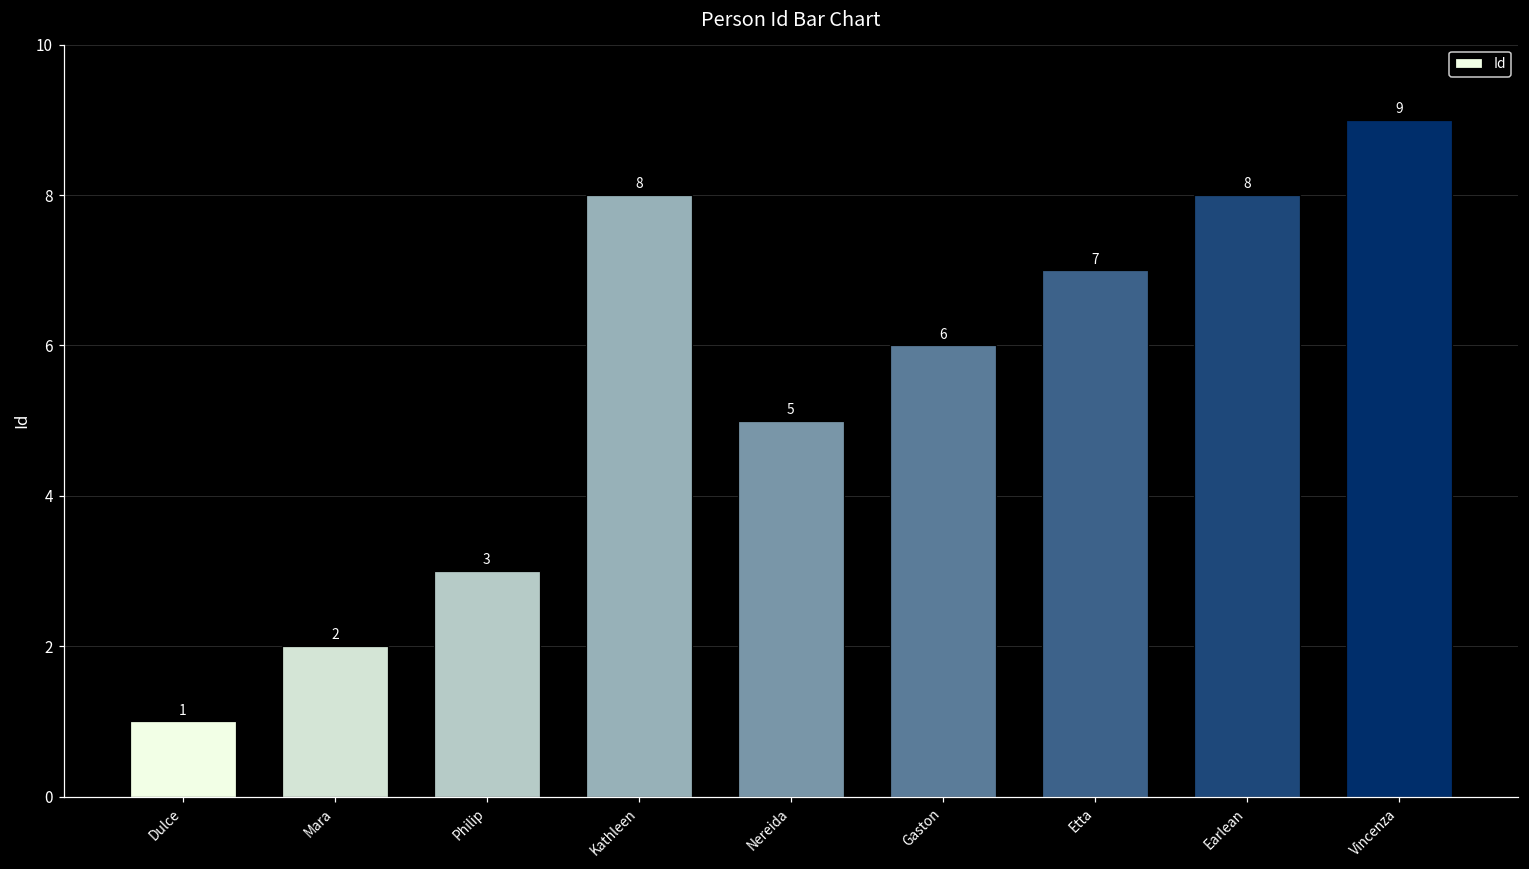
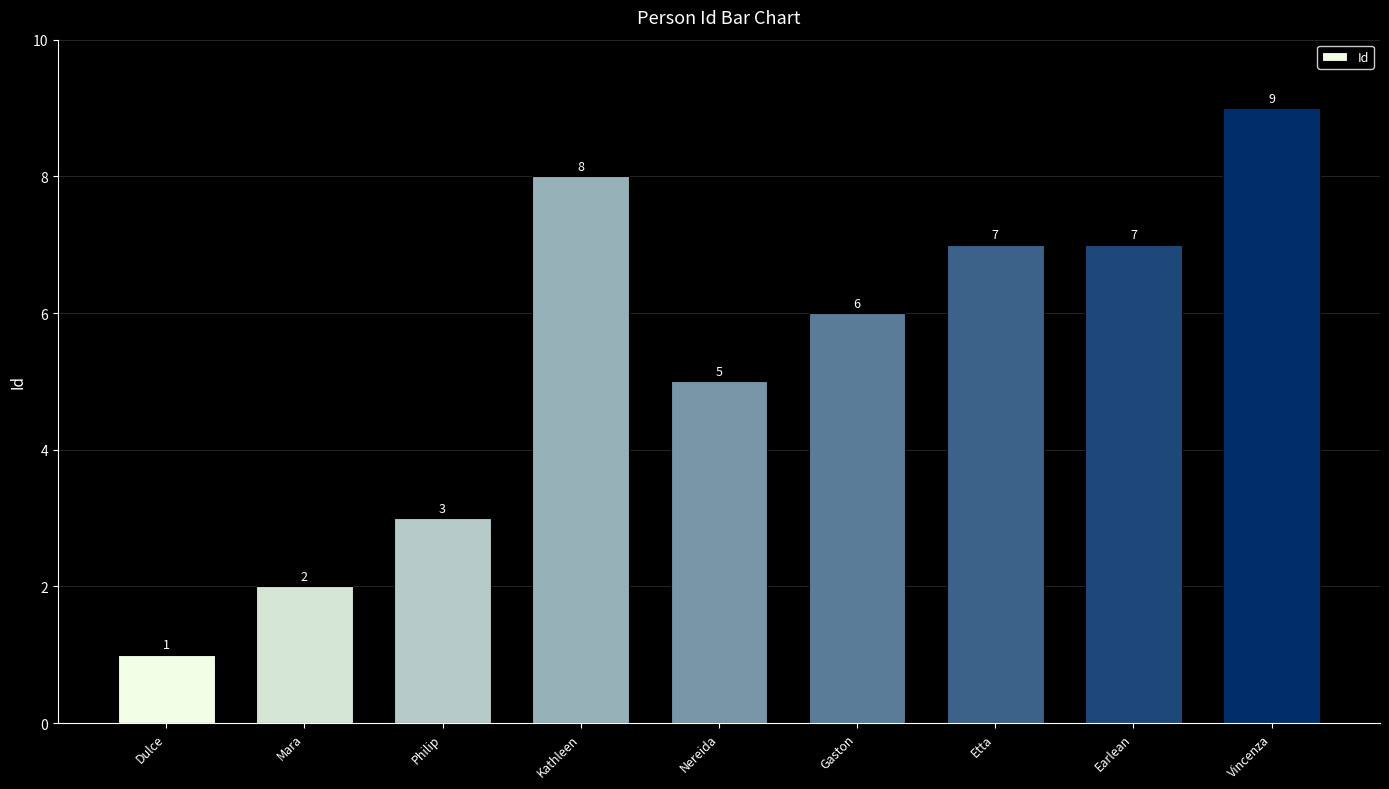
Earlean: 8 -> 7
